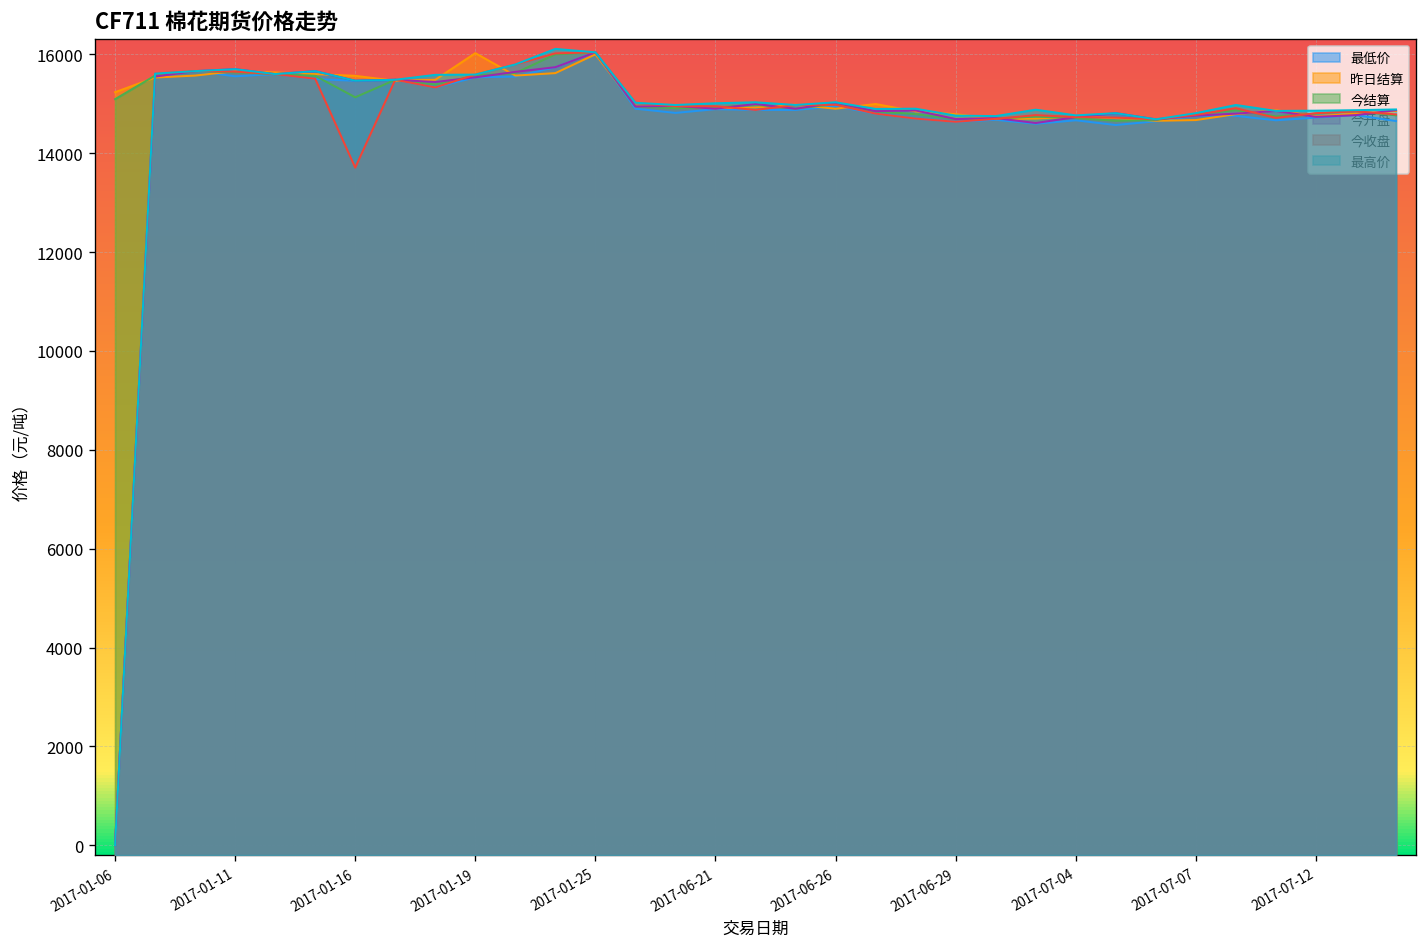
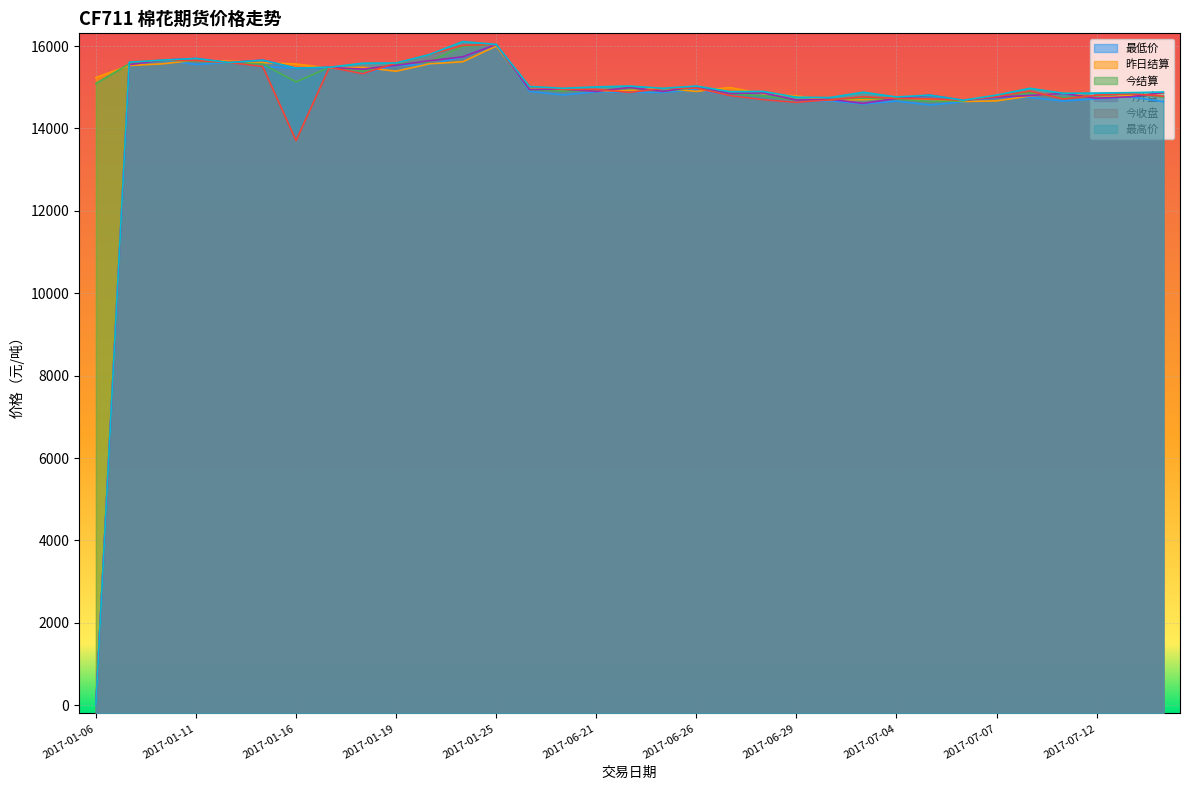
昨日结算, 2017-01-19: 16000 -> 15400
